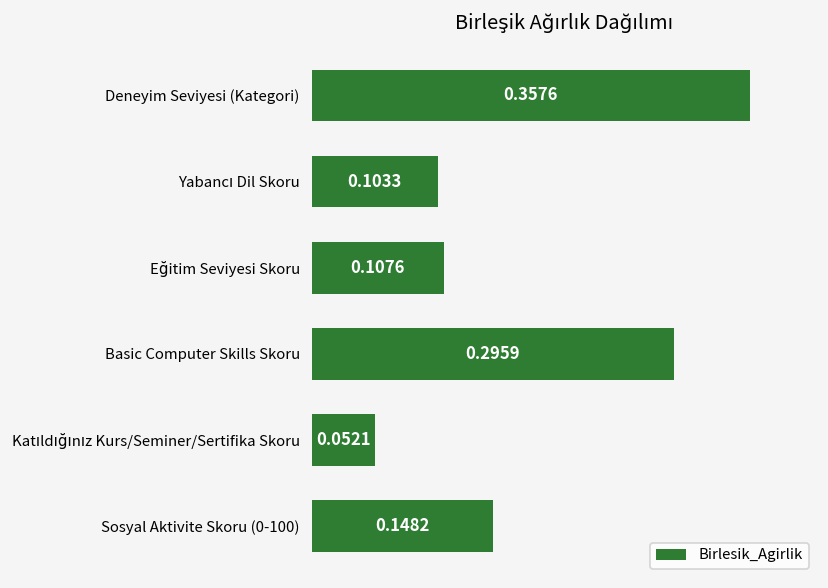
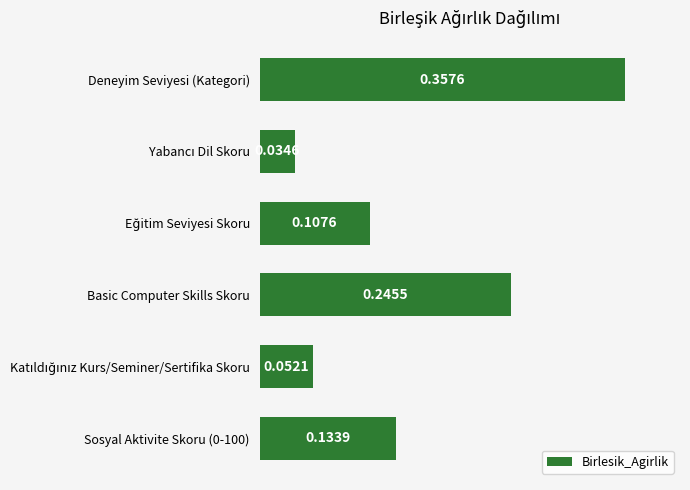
Yabancı Dil Skoru: 0.1033 -> 0.0346
Basic Computer Skills Skoru: 0.2959 -> 0.2455
Sosyal Aktivite Skoru (0-100): 0.1482 -> 0.1339
